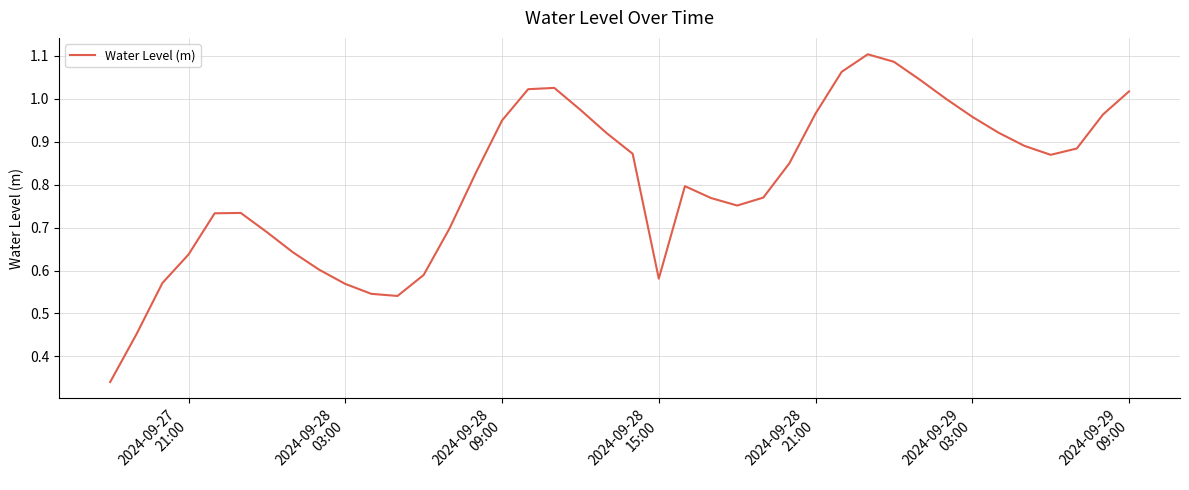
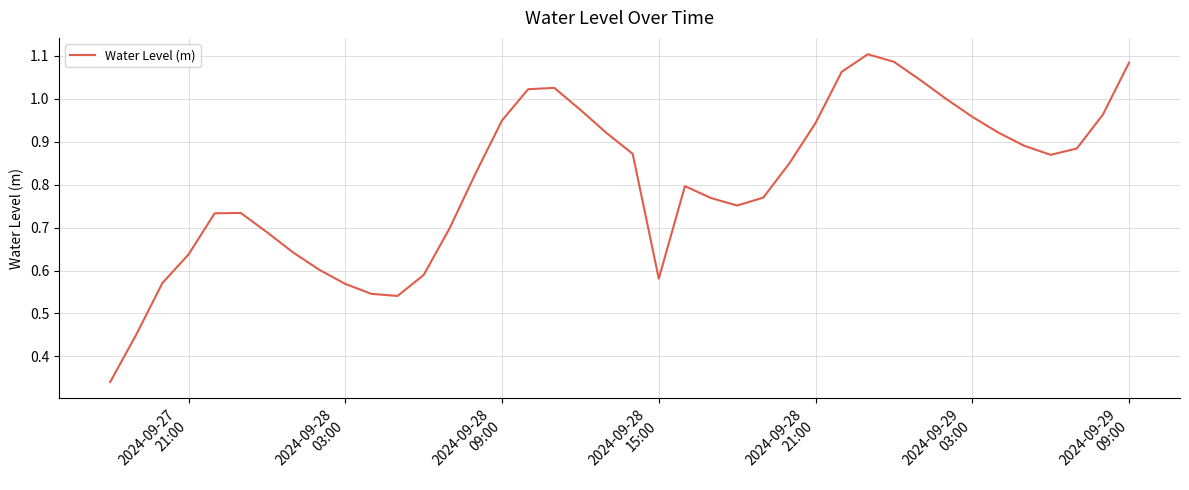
2024-09-28 21:00: 0.97 -> 0.94
2024-09-29 09:00: 1.02 -> 1.08
